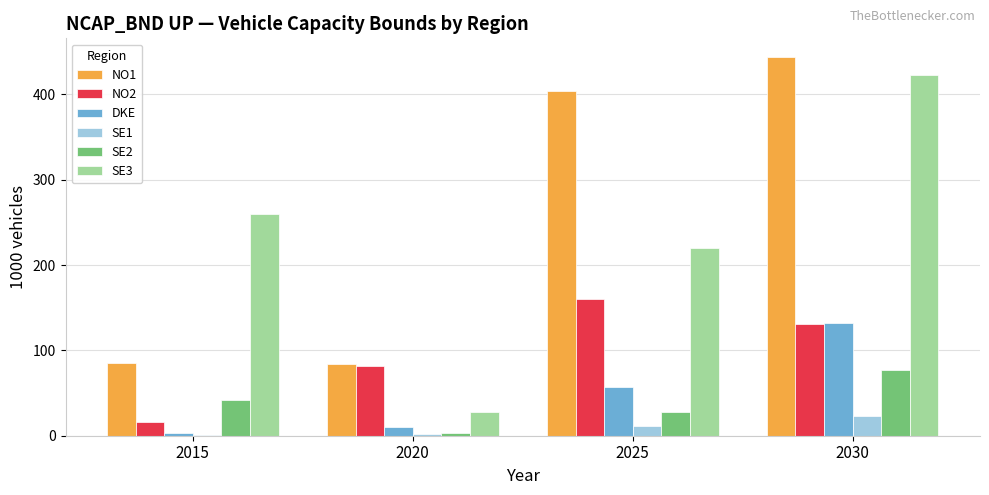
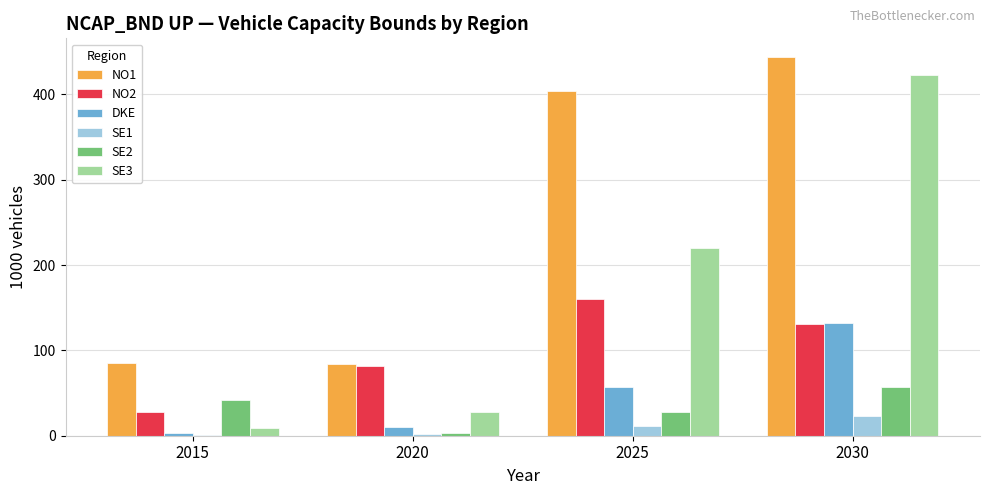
NO2, 2015: 20 -> 30
SE3, 2015: 260 -> 10
SE2, 2030: 80 -> 60
